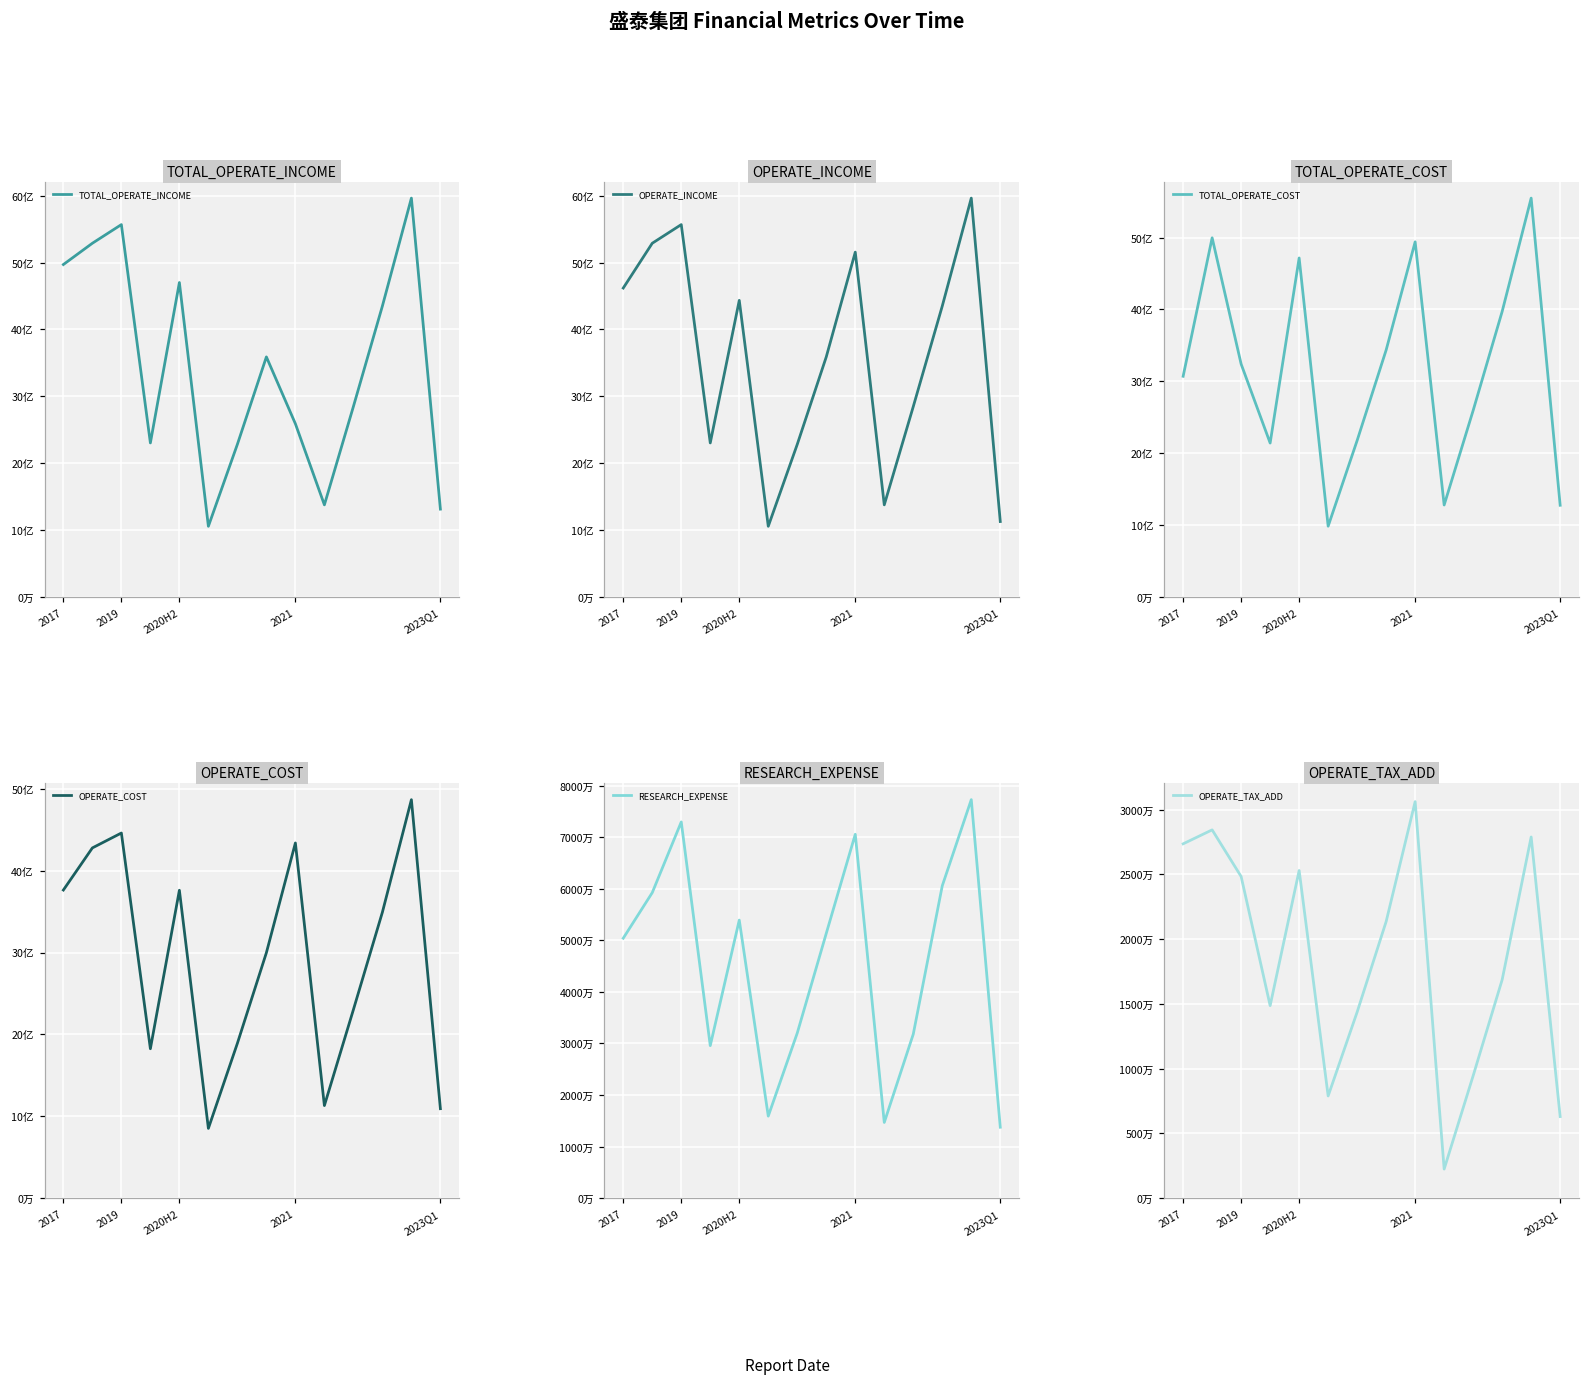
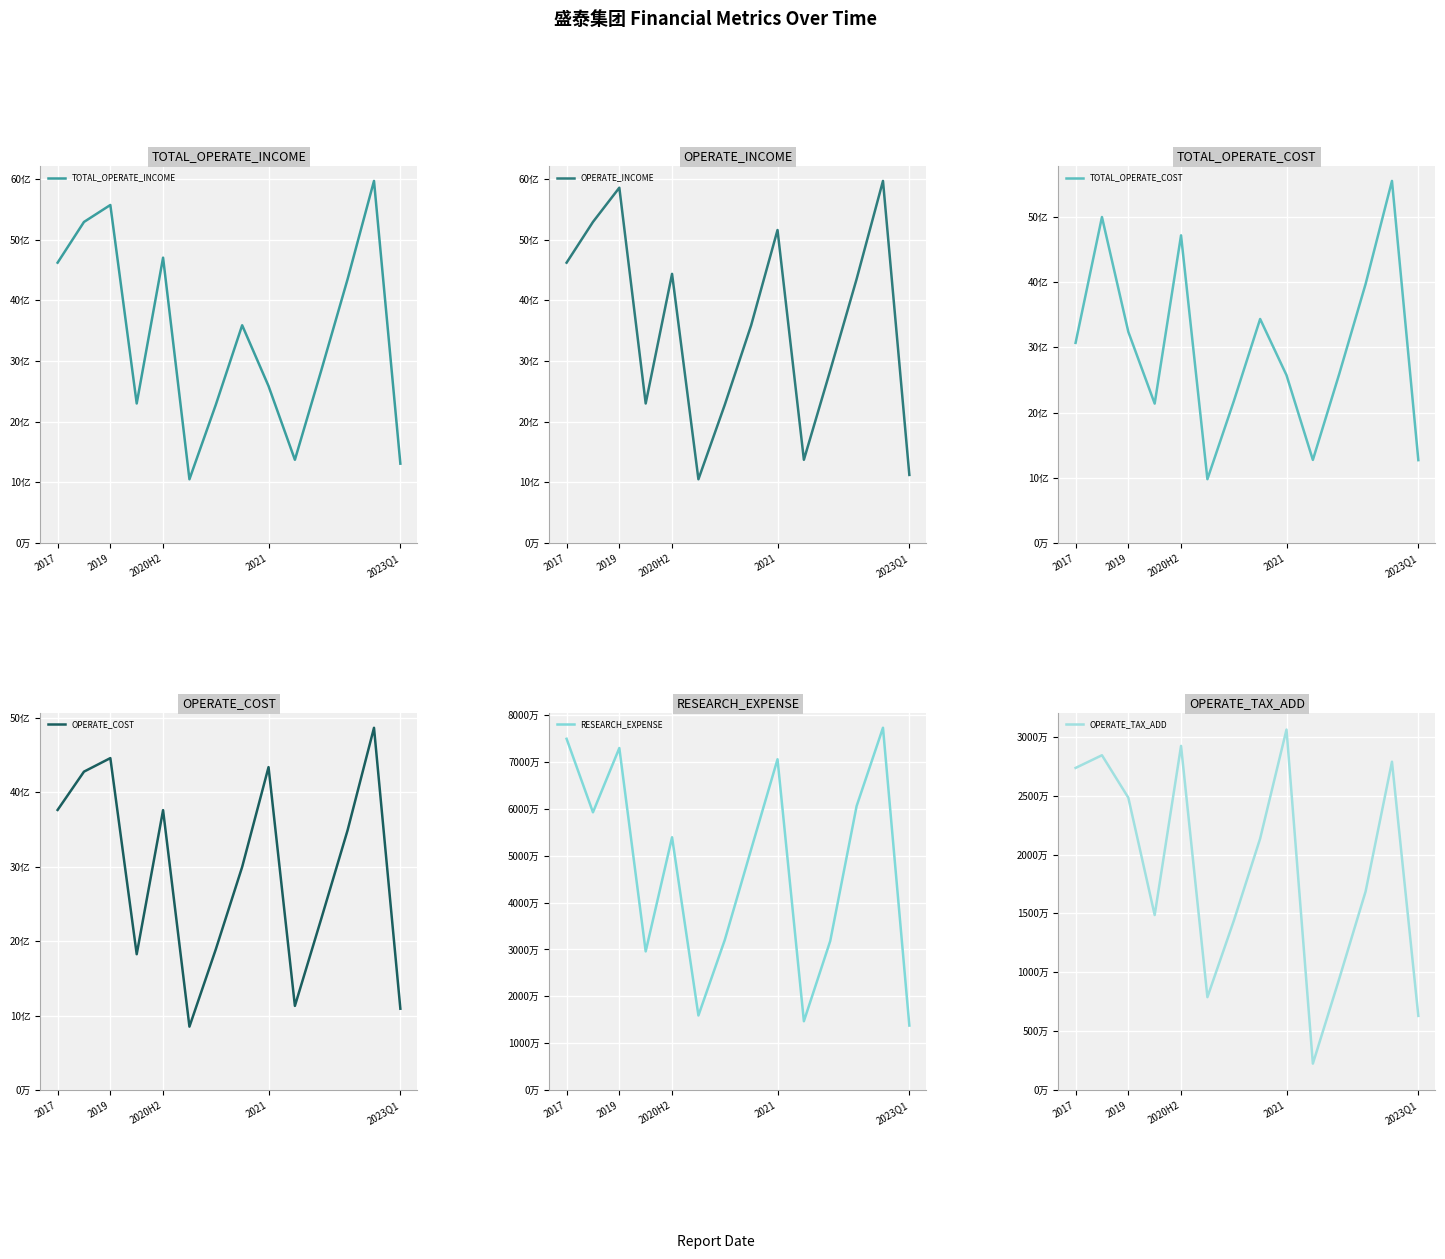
TOTAL_OPERATE_INCOME, 2017: 50亿 -> 46亿
OPERATE_INCOME, 2019: 56亿 -> 59亿
TOTAL_OPERATE_COST, 2021: 49亿 -> 26亿
RESEARCH_EXPENSE, 2017: 5000万 -> 7500万
OPERATE_TAX_ADD, 2020H2: 2530万 -> 2920万
